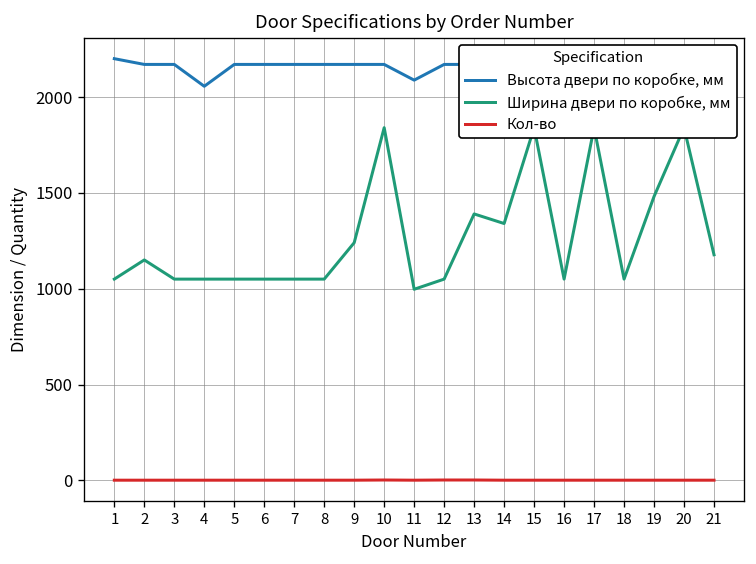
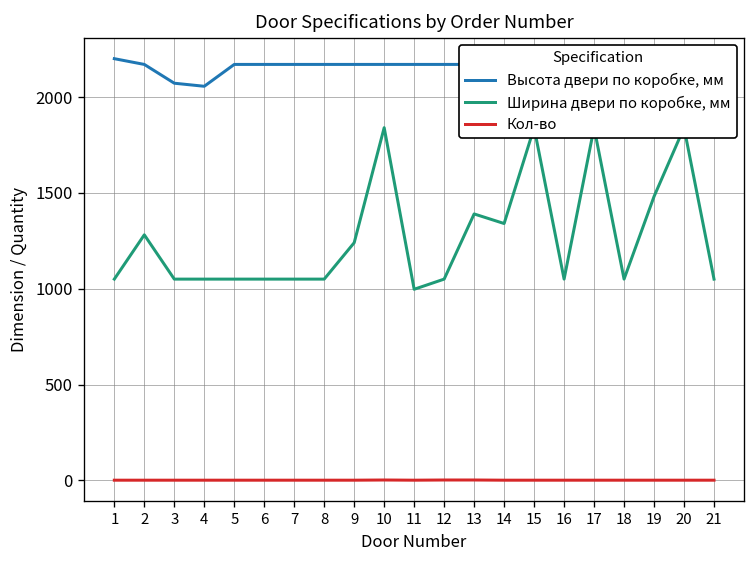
Ширина двери по коробке, мм, 2: 1150 -> 1280
Высота двери по коробке, мм, 3: 2170 -> 2070
Высота двери по коробке, мм, 11: 2090 -> 2170
Ширина двери по коробке, мм, 21: 1180 -> 1050
